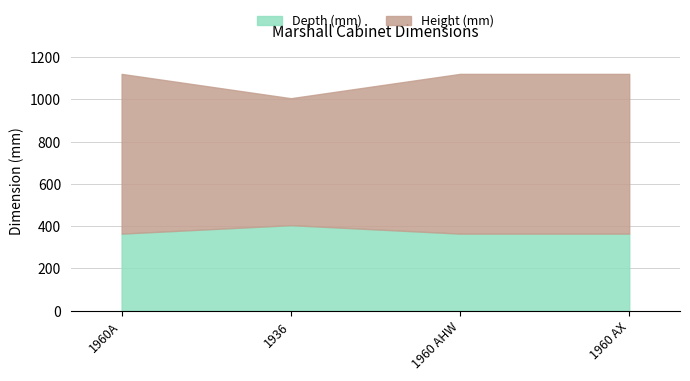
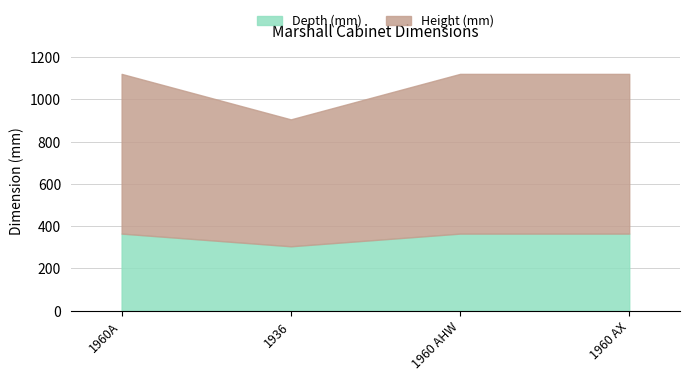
Depth (mm), 1936: 410 -> 310
